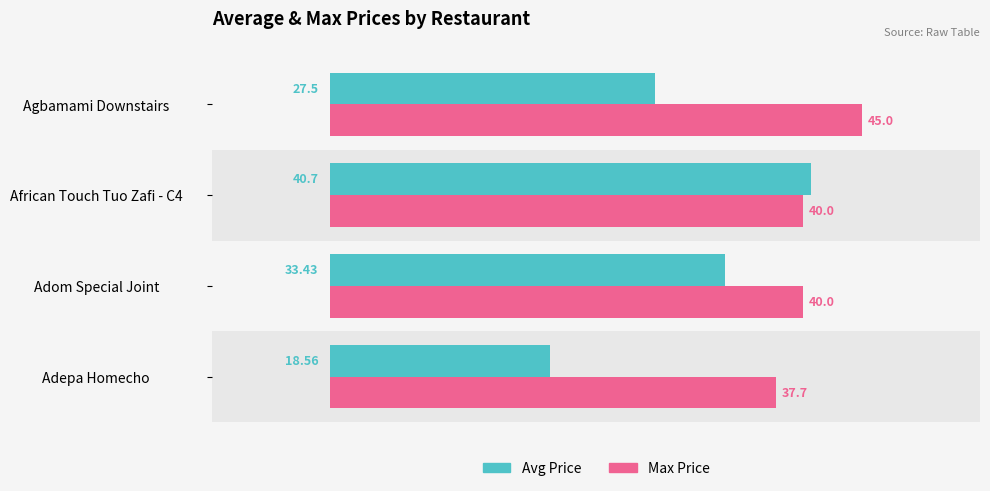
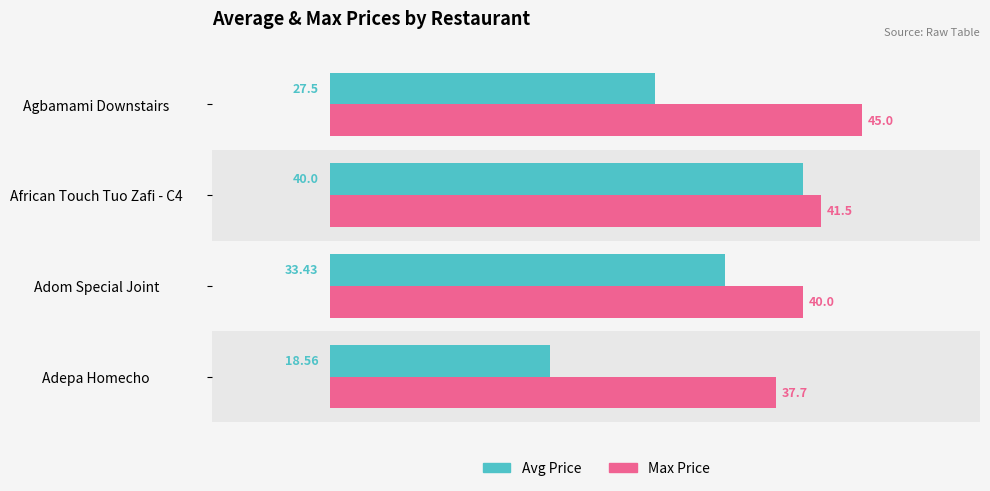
Avg Price, African Touch Tuo Zafi - C4: 40.7 -> 40.0
Max Price, African Touch Tuo Zafi - C4: 40.0 -> 41.5
